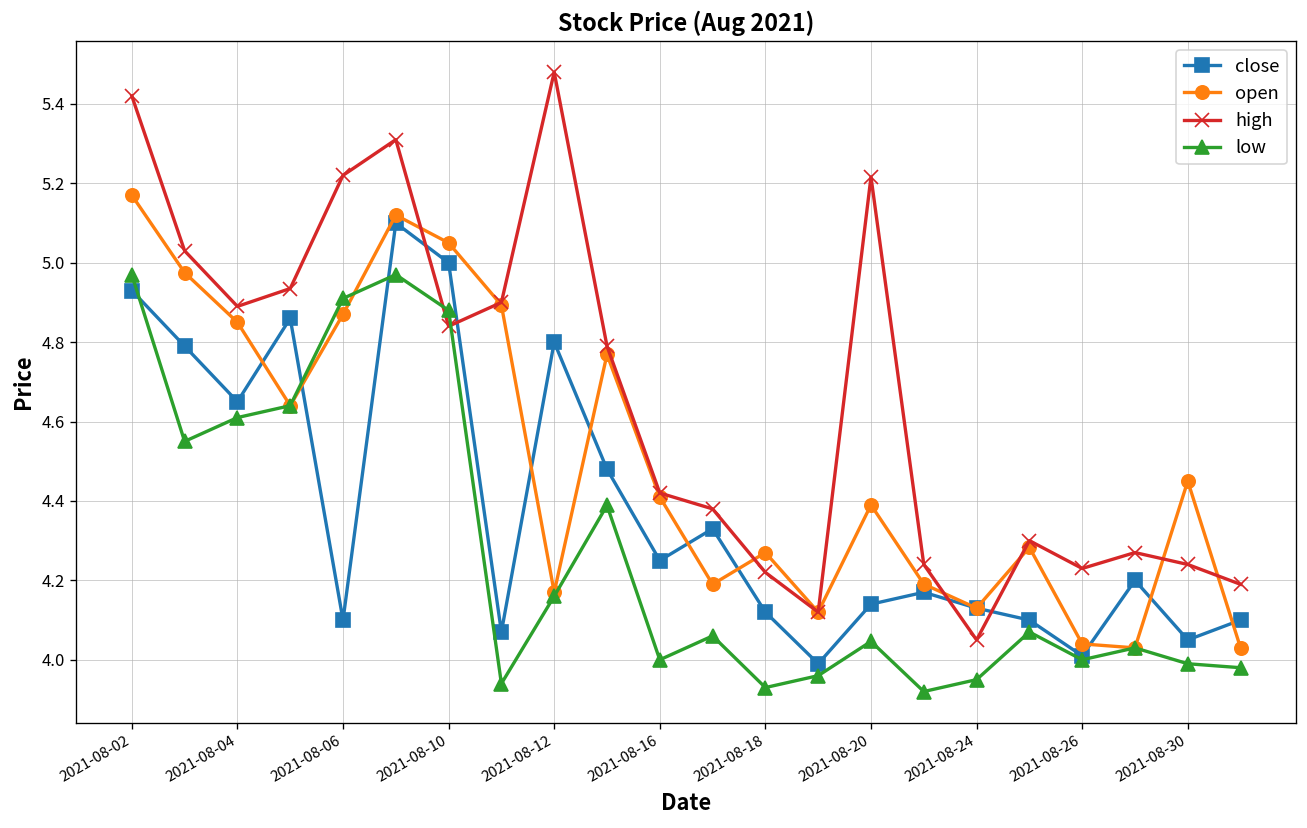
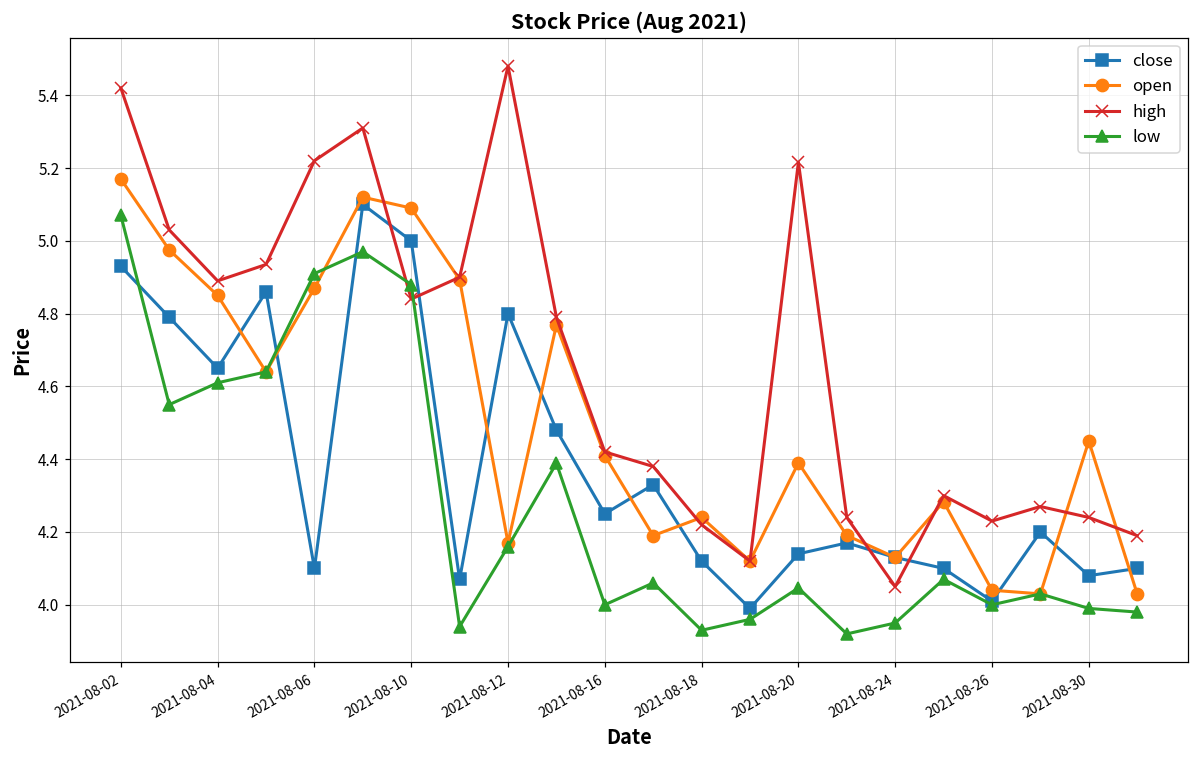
low, 2021-08-02: 4.97 -> 5.07
open, 2021-08-10: 5.05 -> 5.09
open, 2021-08-18: 4.27 -> 4.24
close, 2021-08-30: 4.05 -> 4.08
